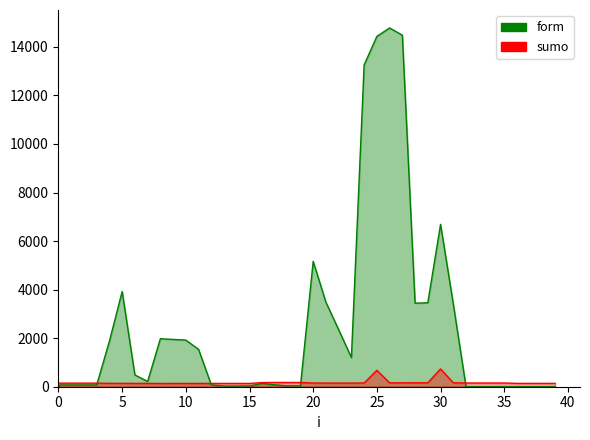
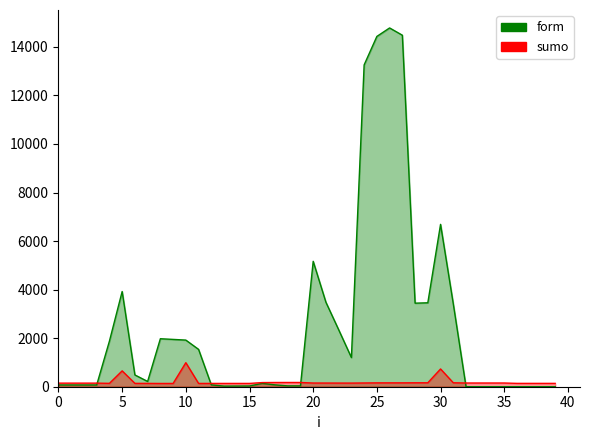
sumo, 5: 100 -> 700
sumo, 10: 100 -> 1000
sumo, 25: 700 -> 200
